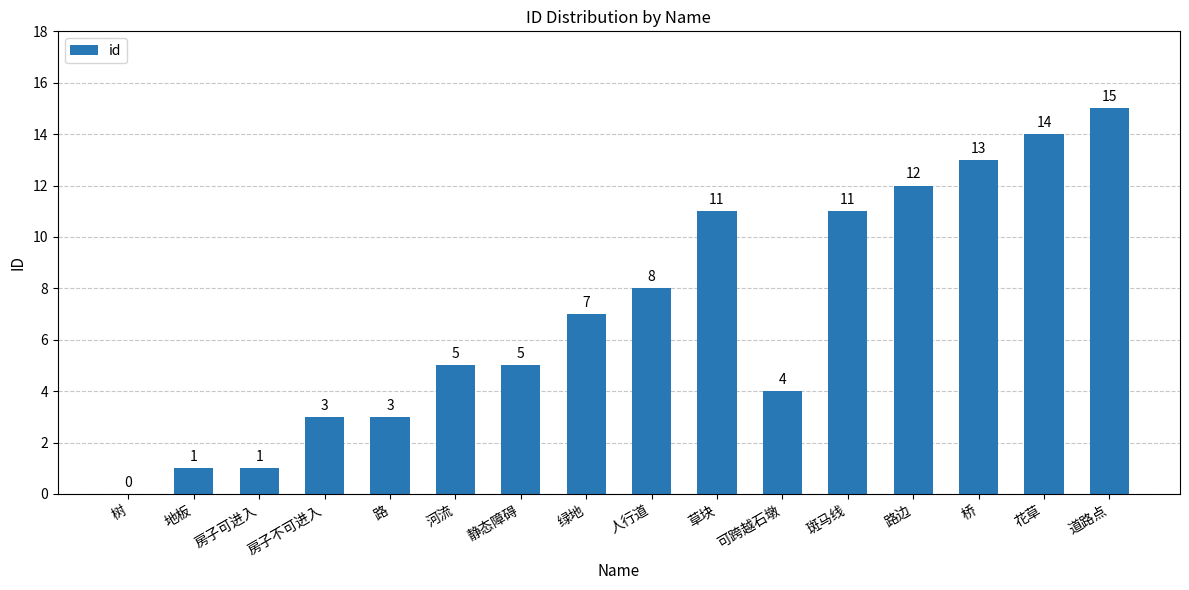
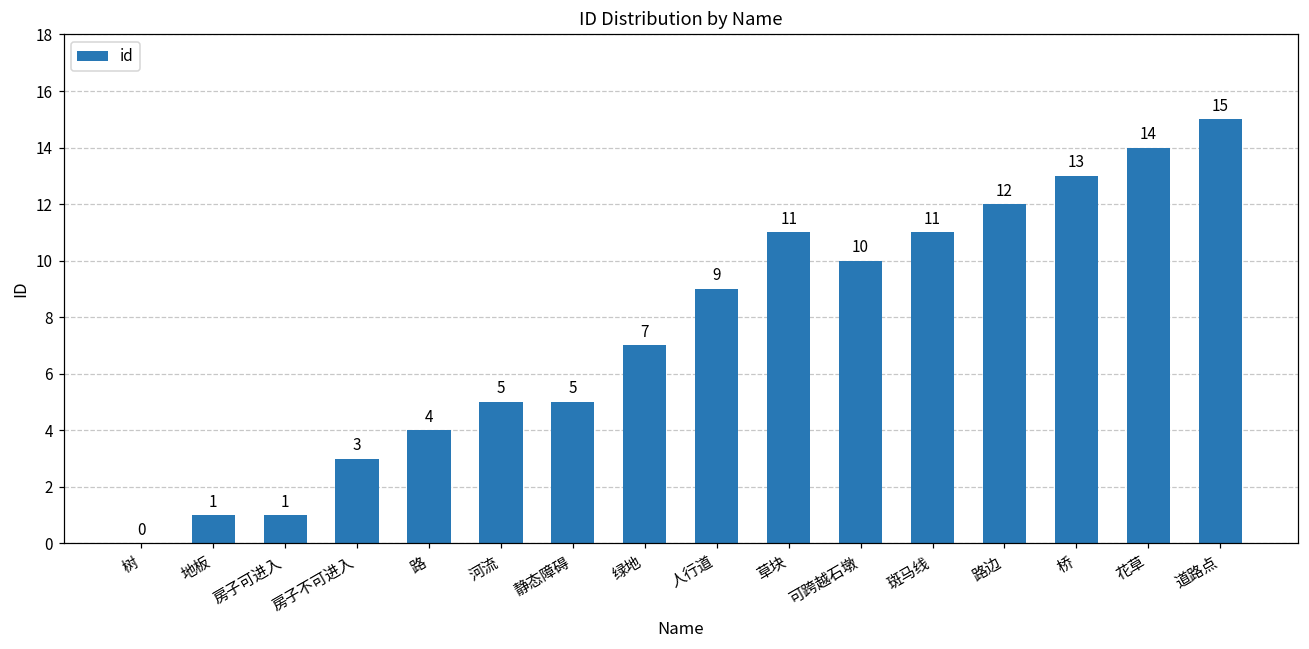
路: 3 -> 4
人行道: 8 -> 9
可跨越石墩: 4 -> 10
